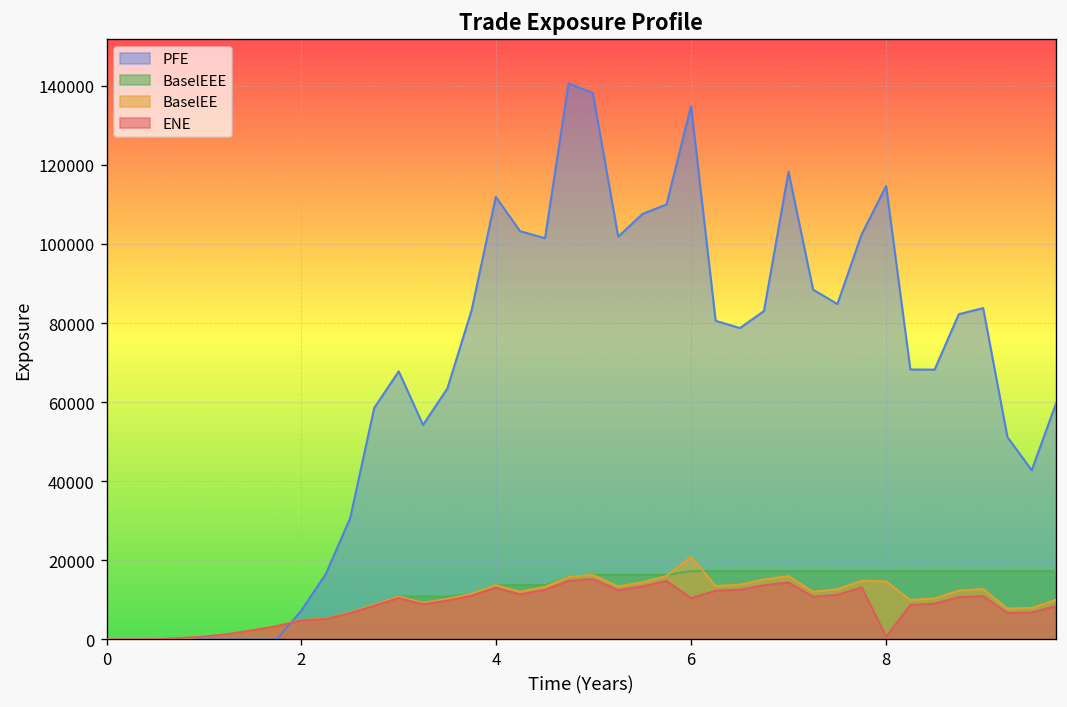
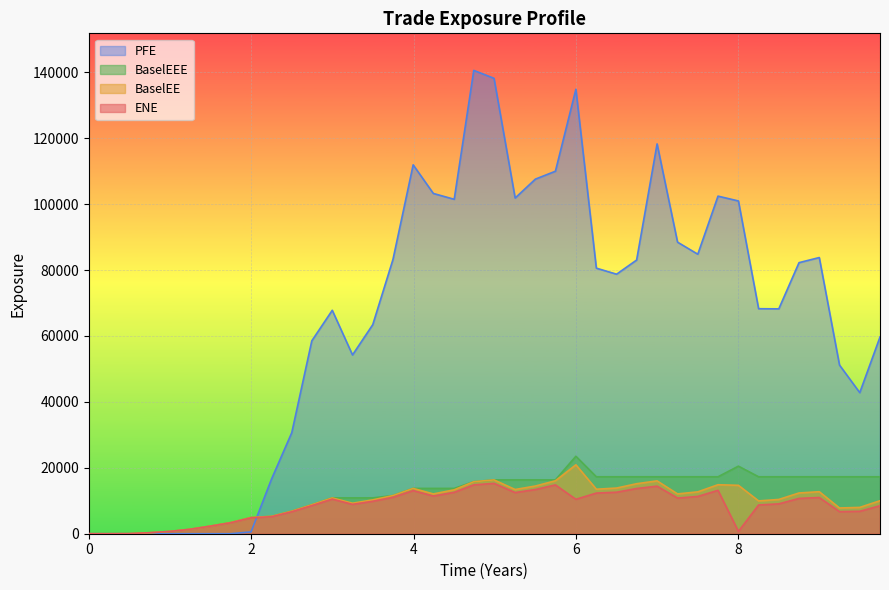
PFE, 2: 7000 -> 1000
BaselEEE, 6: 17000 -> 23000
PFE, 8: 115000 -> 101000
BaselEEE, 8: 17000 -> 20000
